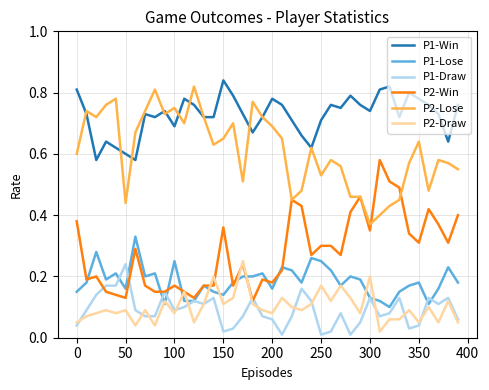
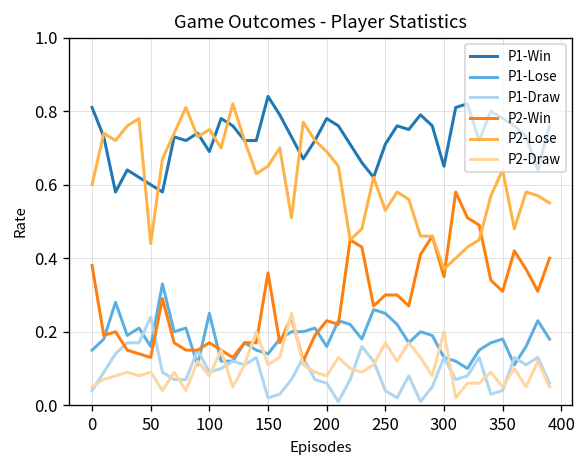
P2-Win, 200: 0.18 -> 0.23
P1-Draw, 250: 0.01 -> 0.04
P1-Win, 300: 0.74 -> 0.65
